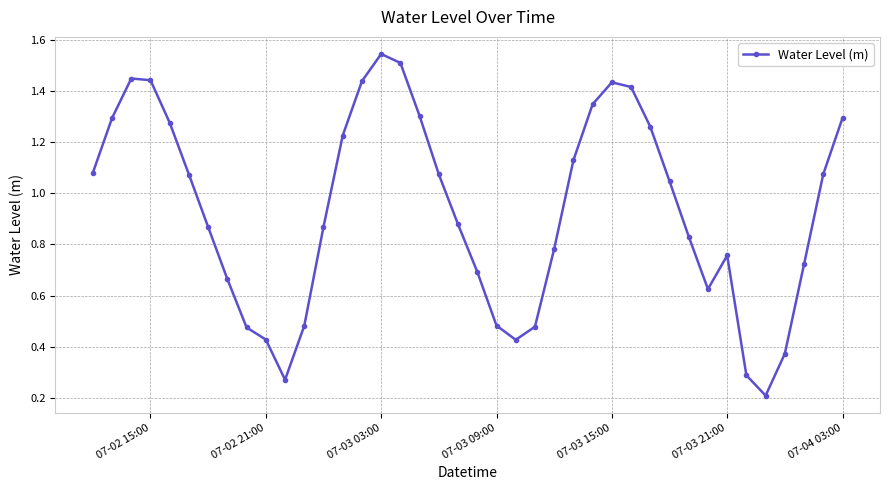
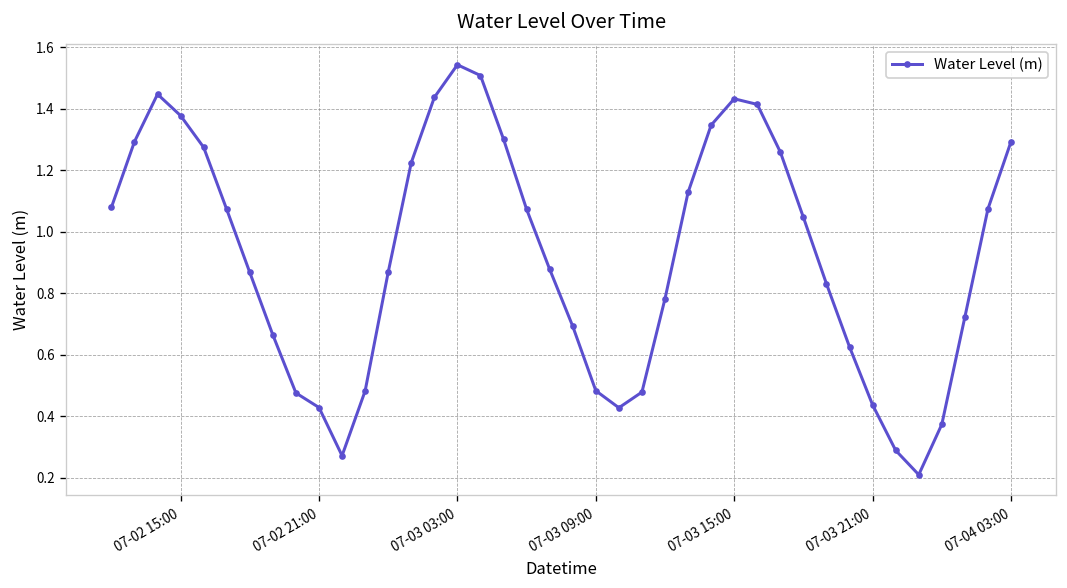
07-02 15:00: 1.44 -> 1.38
07-03 21:00: 0.76 -> 0.44
